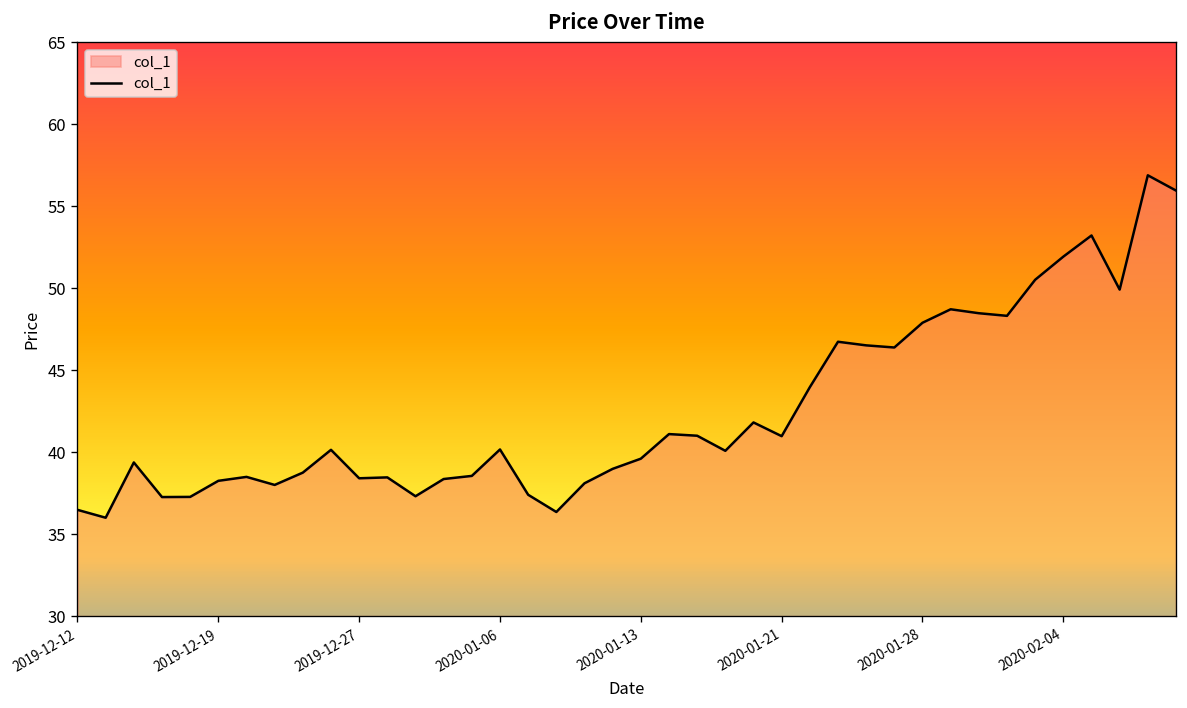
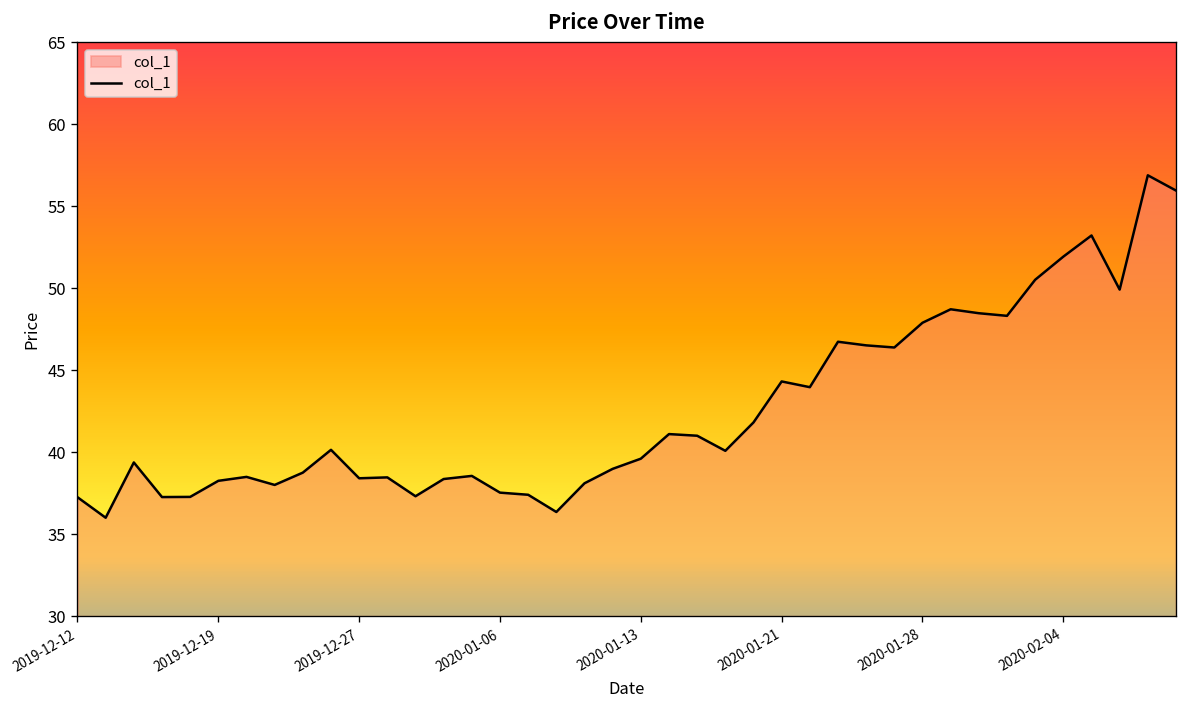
2019-12-12: 36.5 -> 37.3
2020-01-06: 40.2 -> 37.5
2020-01-21: 41.0 -> 44.3
